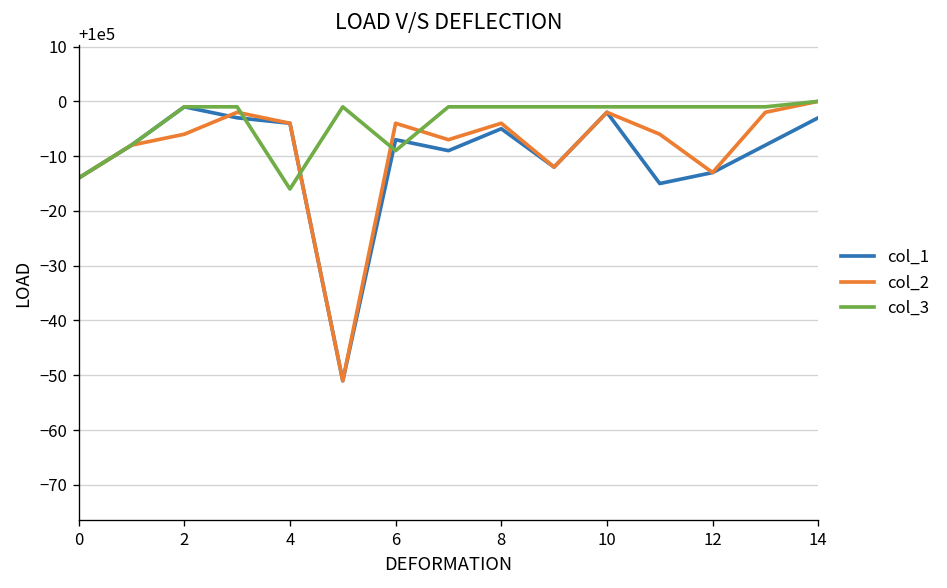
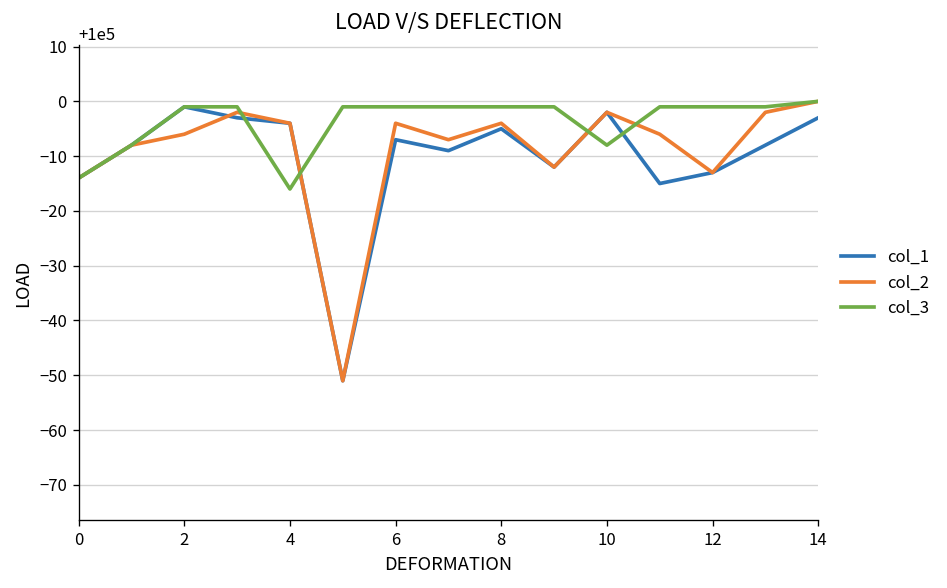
col_3, 6: 99991 -> 99999
col_3, 10: 99999 -> 99992
